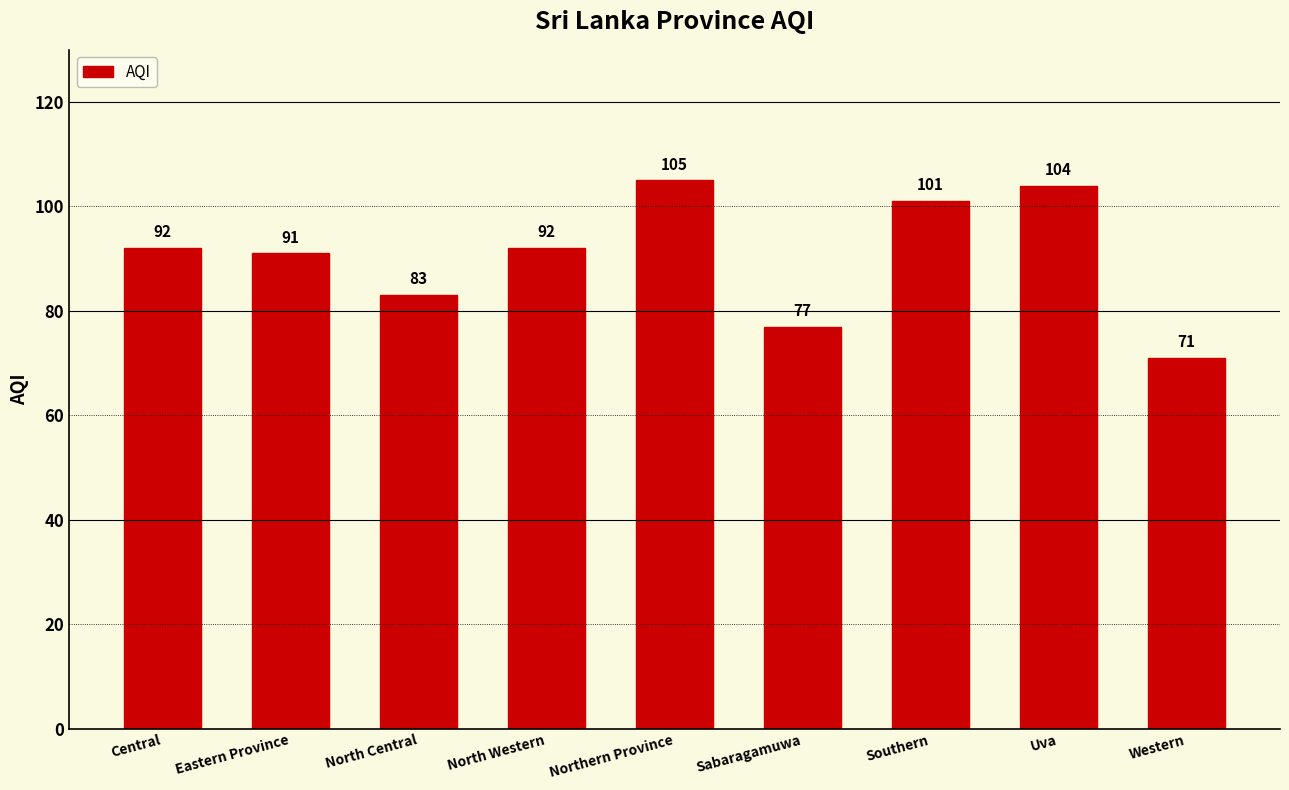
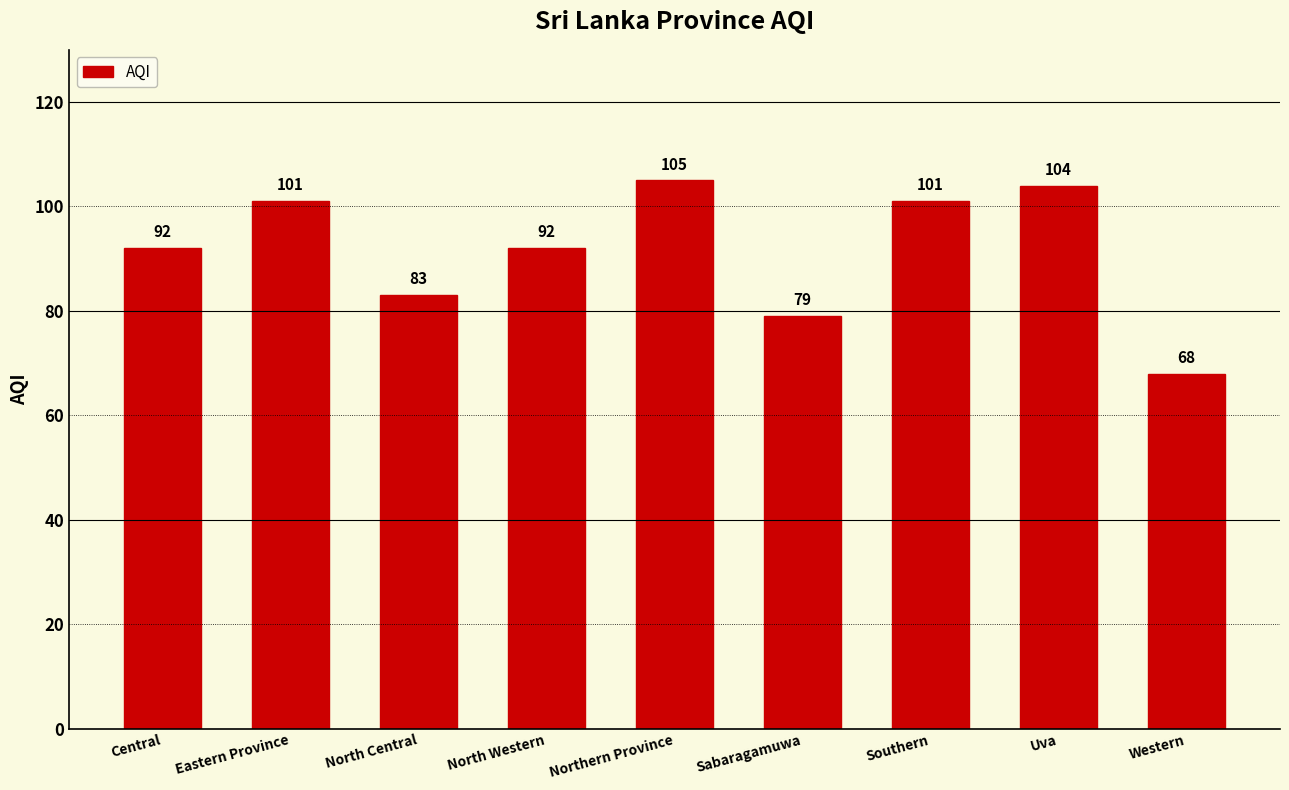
Eastern Province: 91 -> 101
Sabaragamuwa: 77 -> 79
Western: 71 -> 68
